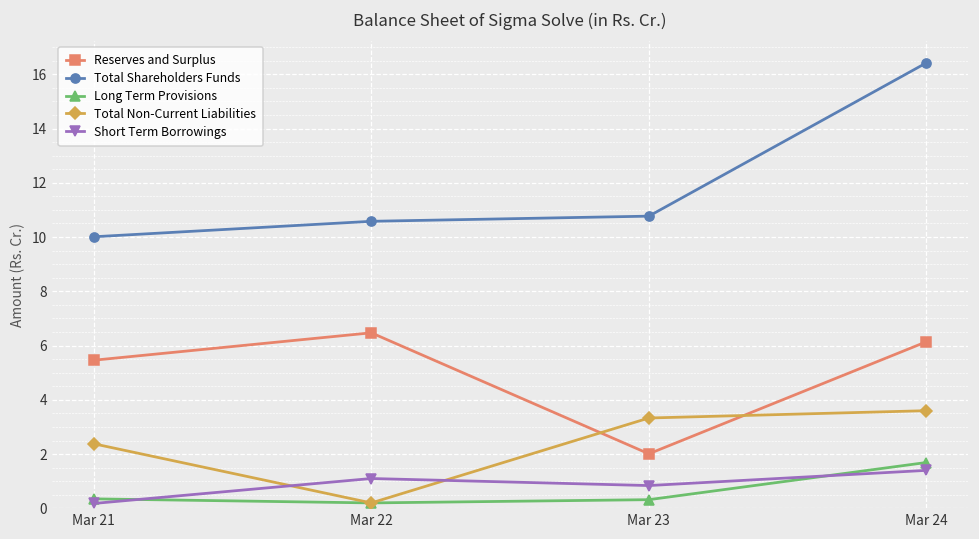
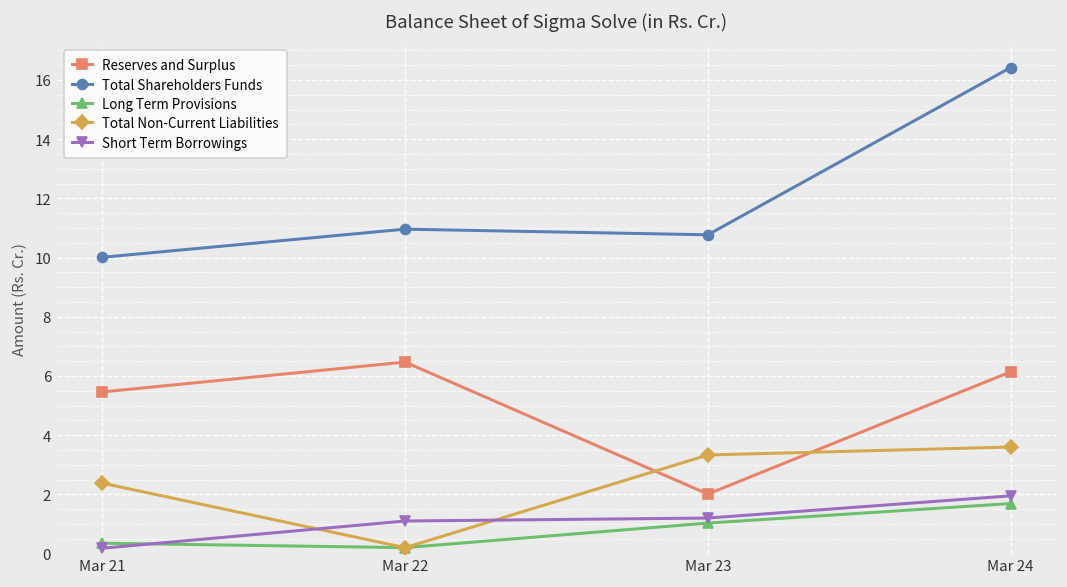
Total Shareholders Funds, Mar 22: 10.6 -> 11.0
Long Term Provisions, Mar 23: 0.3 -> 1.0
Short Term Borrowings, Mar 23: 0.8 -> 1.2
Short Term Borrowings, Mar 24: 1.4 -> 2.0
